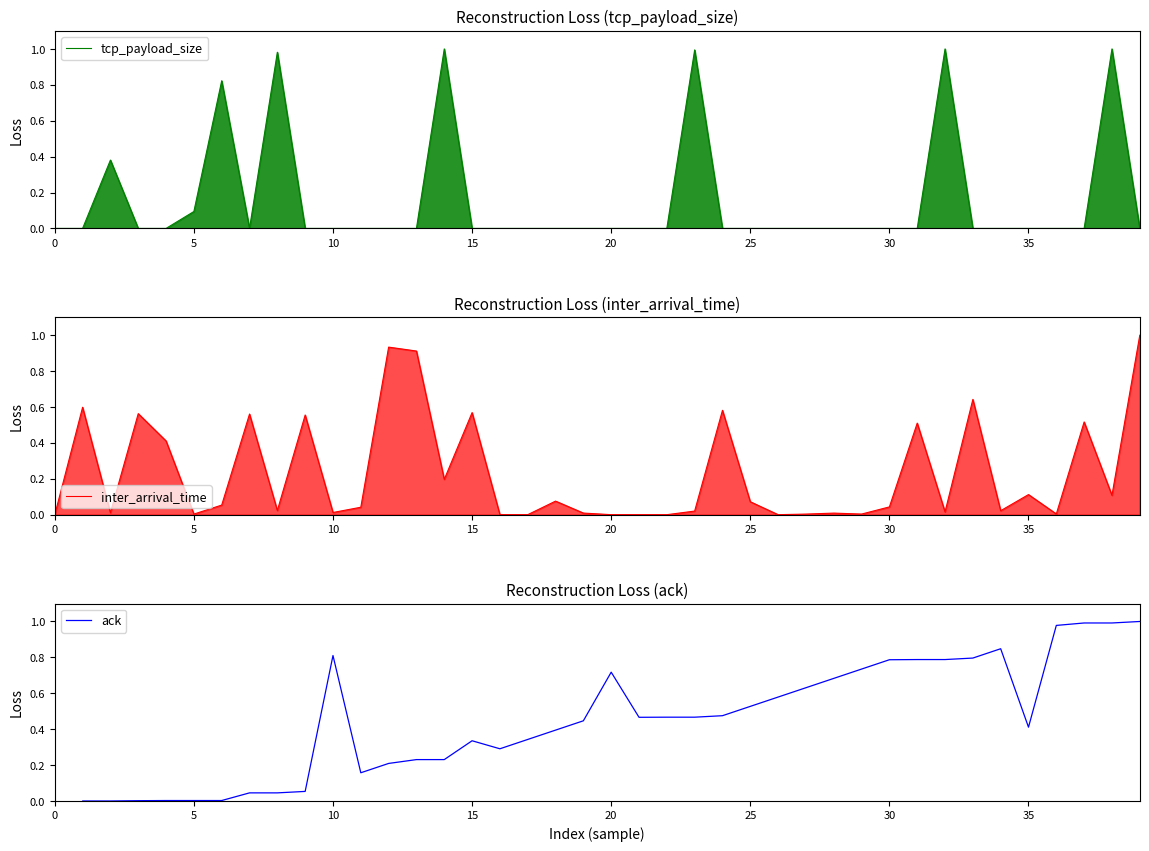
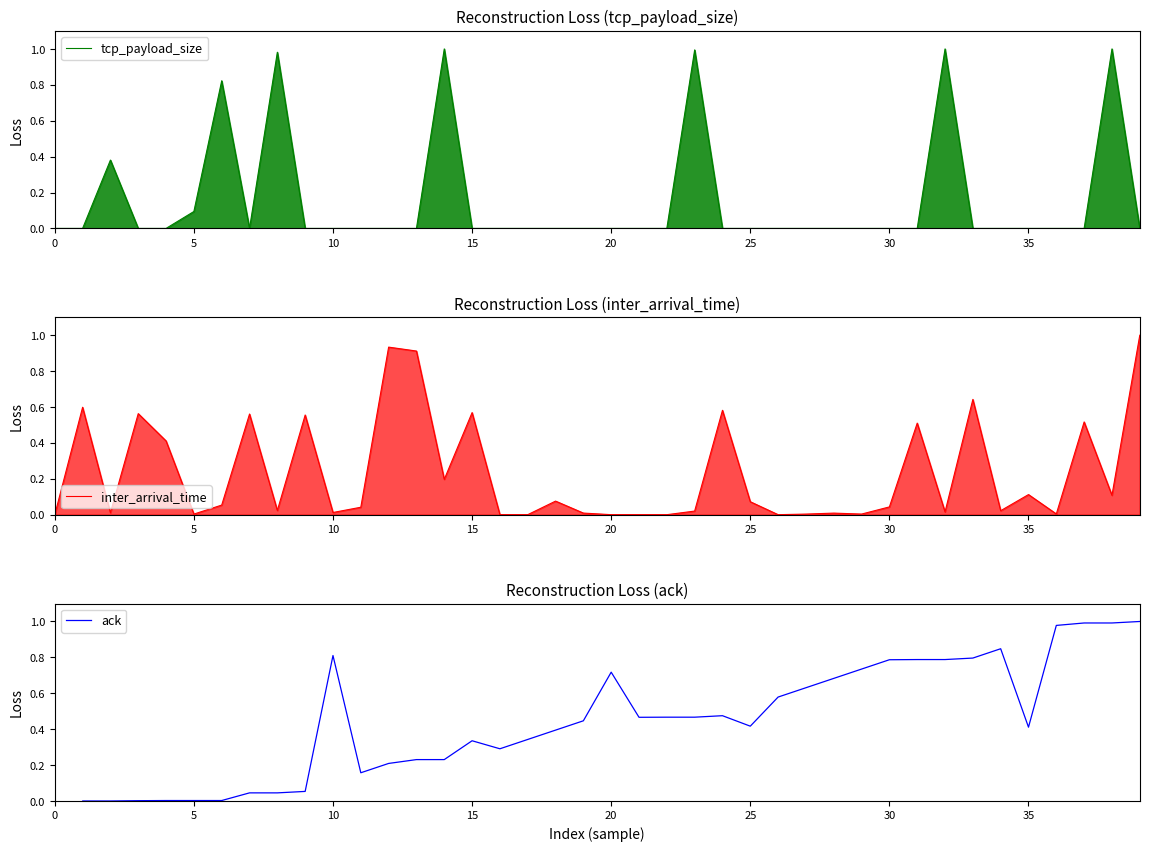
Reconstruction Loss (ack), 25: 0.53 -> 0.42
